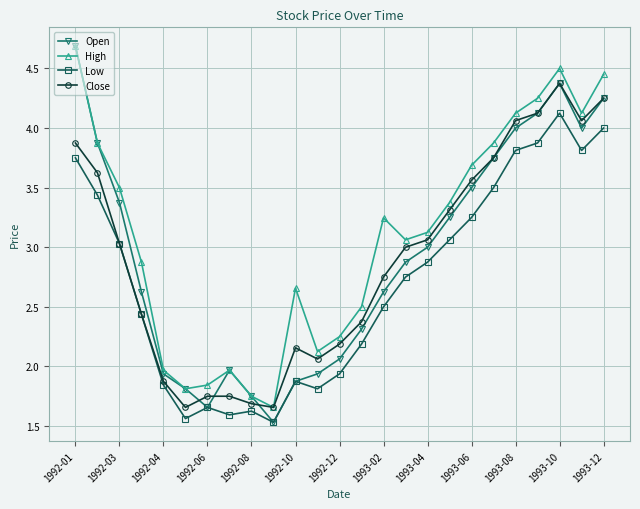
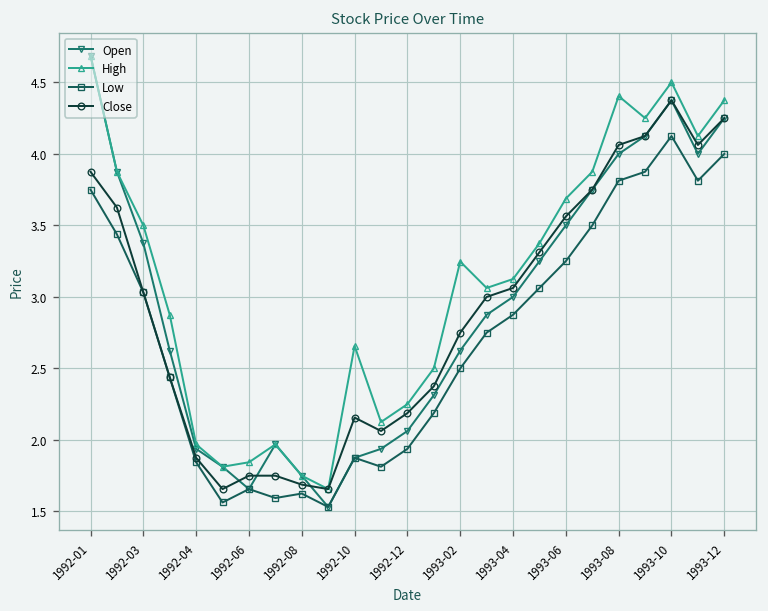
High, 1993-08: 4.13 -> 4.40
High, 1993-12: 4.45 -> 4.38
